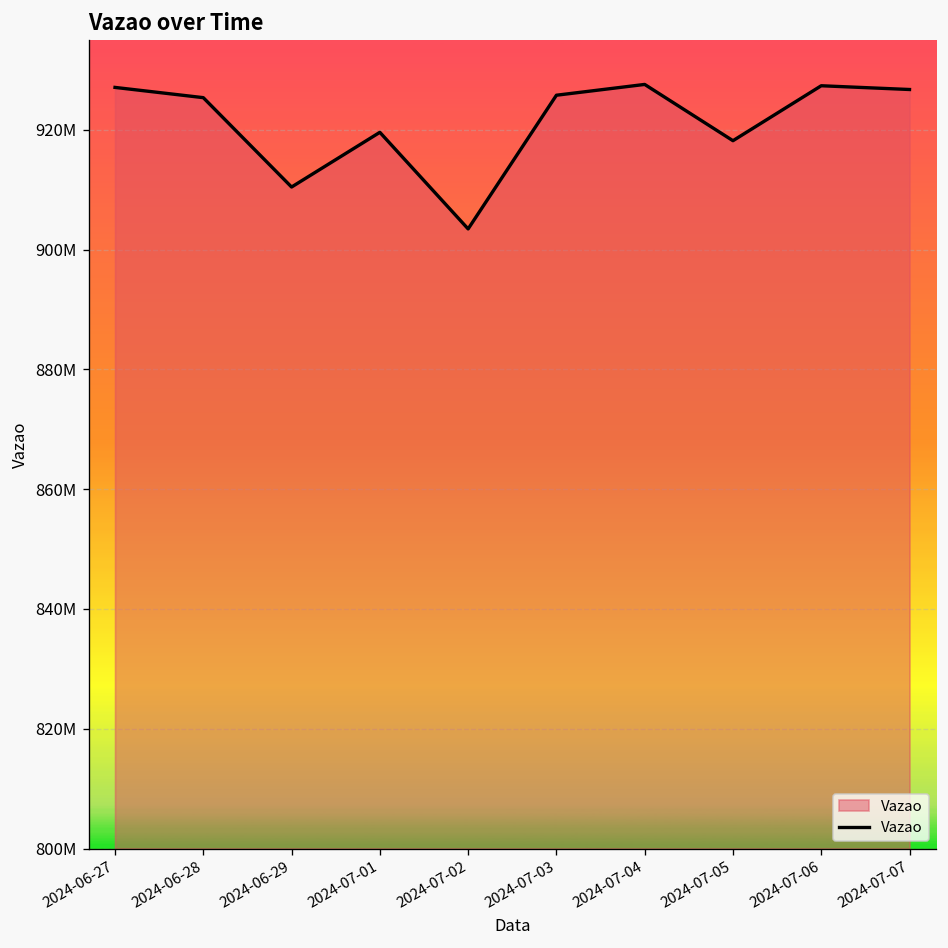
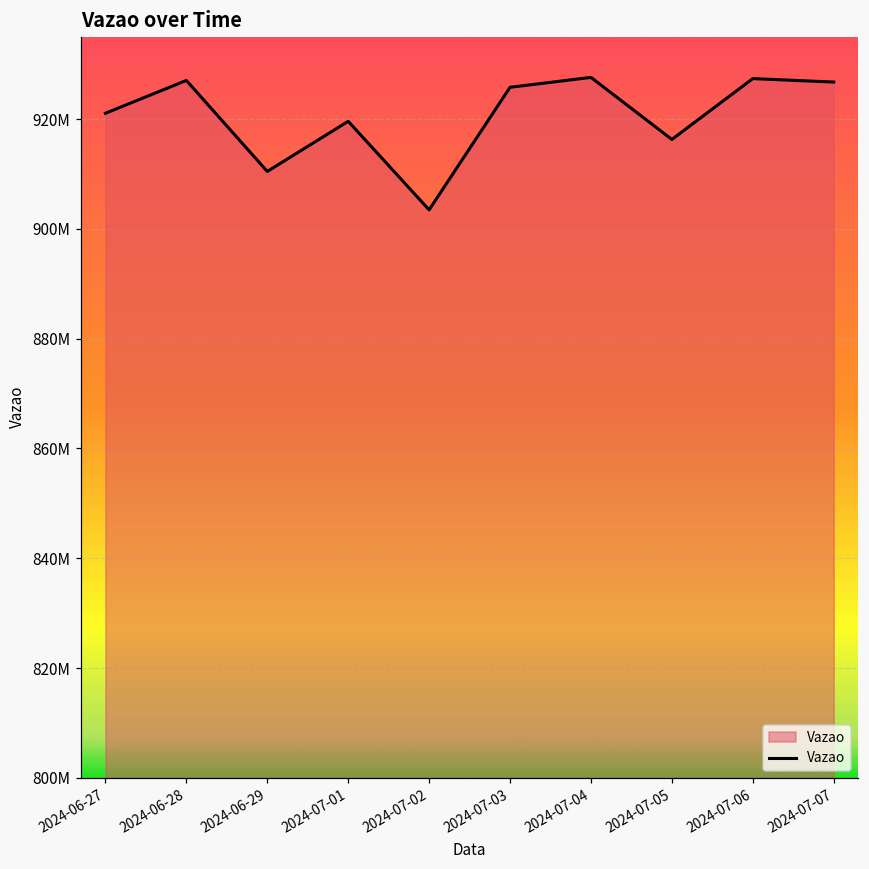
2024-06-27: 927000000 -> 921000000
2024-06-28: 925000000 -> 927000000
2024-07-05: 918000000 -> 916000000
